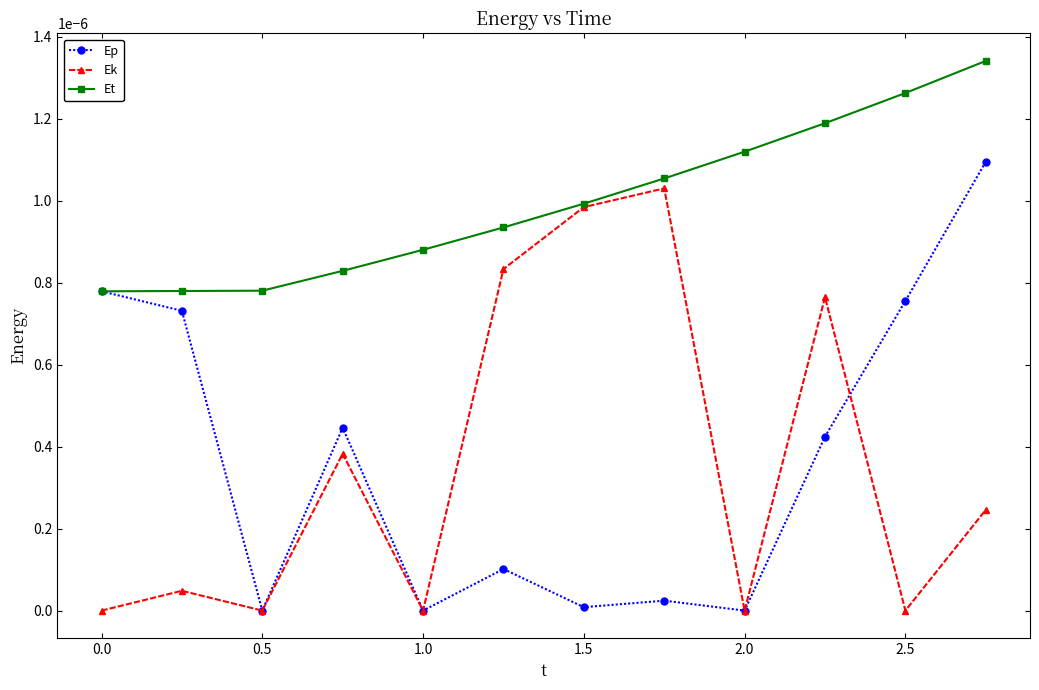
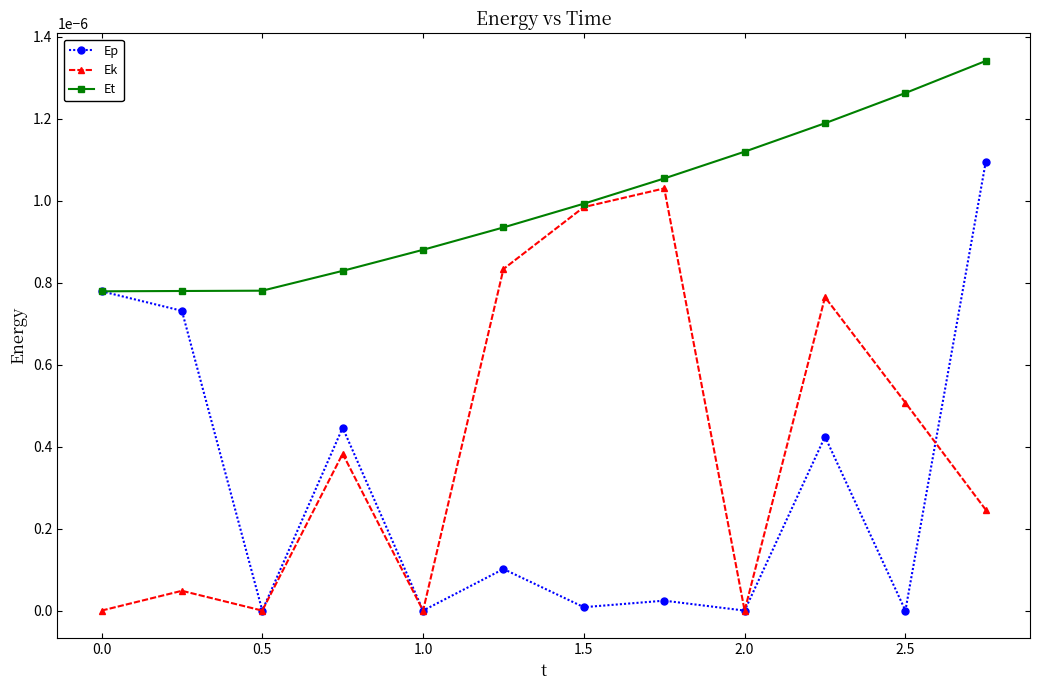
Ep, 2.5: 0.000001 -> 0.000000
Ek, 2.5: 0.000000 -> 0.000001
